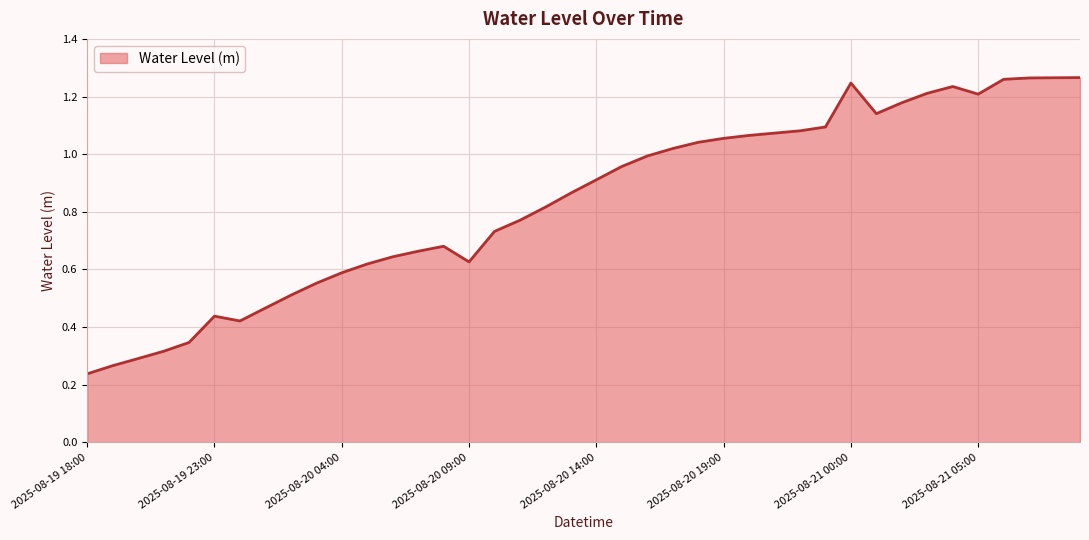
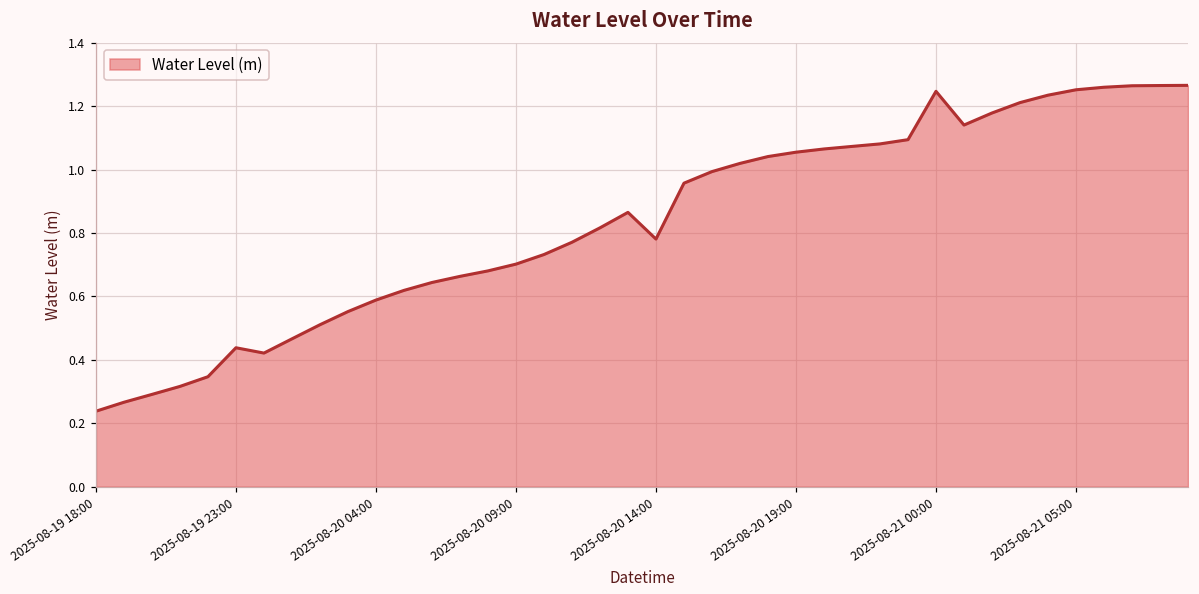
2025-08-20 09:00: 0.63 -> 0.70
2025-08-20 14:00: 0.91 -> 0.78
2025-08-21 05:00: 1.21 -> 1.25
